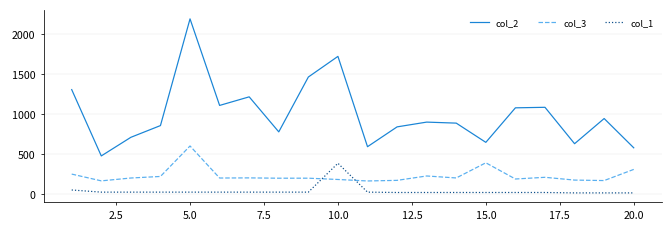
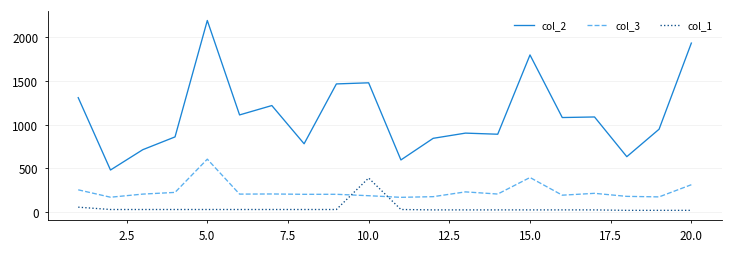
col_2, 10.0: 1700 -> 1500
col_2, 15.0: 600 -> 1800
col_2, 20.0: 600 -> 1900
